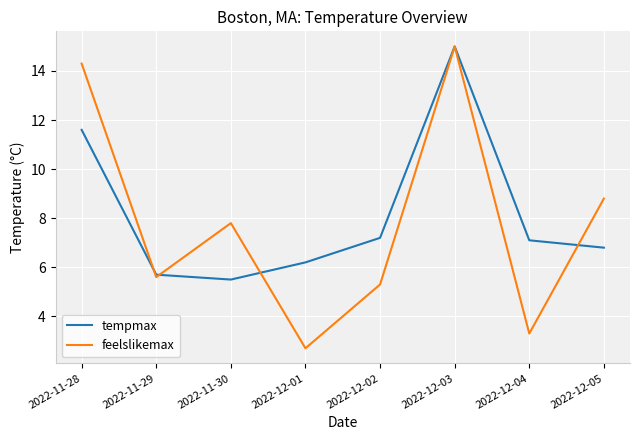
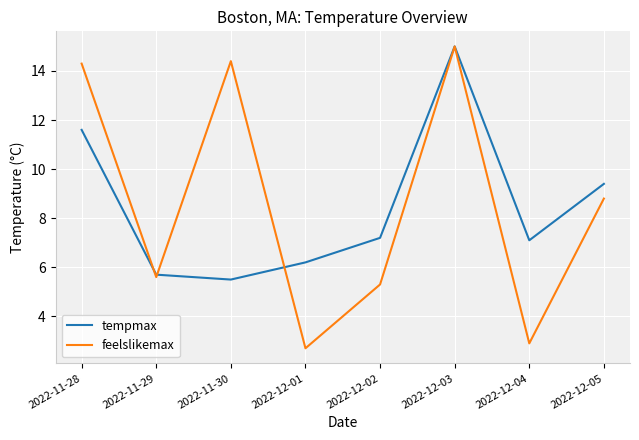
feelslikemax, 2022-11-30: 7.8 -> 14.4
feelslikemax, 2022-12-04: 3.3 -> 2.9
tempmax, 2022-12-05: 6.8 -> 9.4
